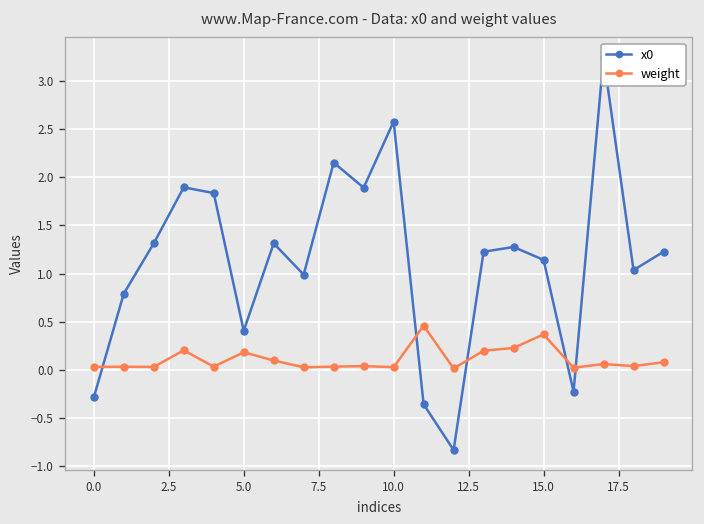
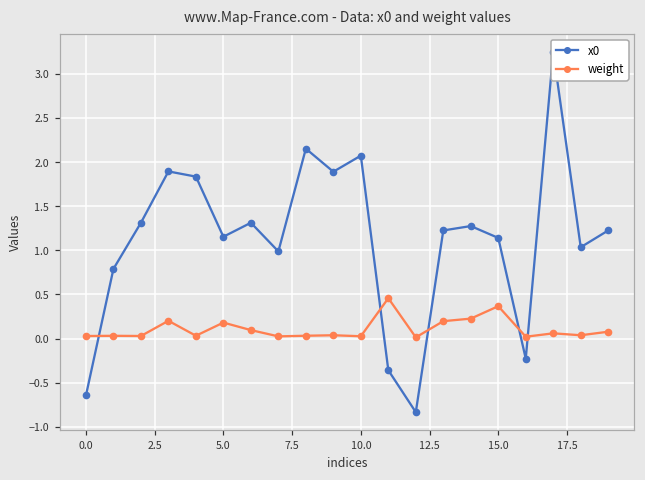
x0, 0.0: -0.3 -> -0.6
x0, 5.0: 0.4 -> 1.2
x0, 10.0: 2.6 -> 2.1
